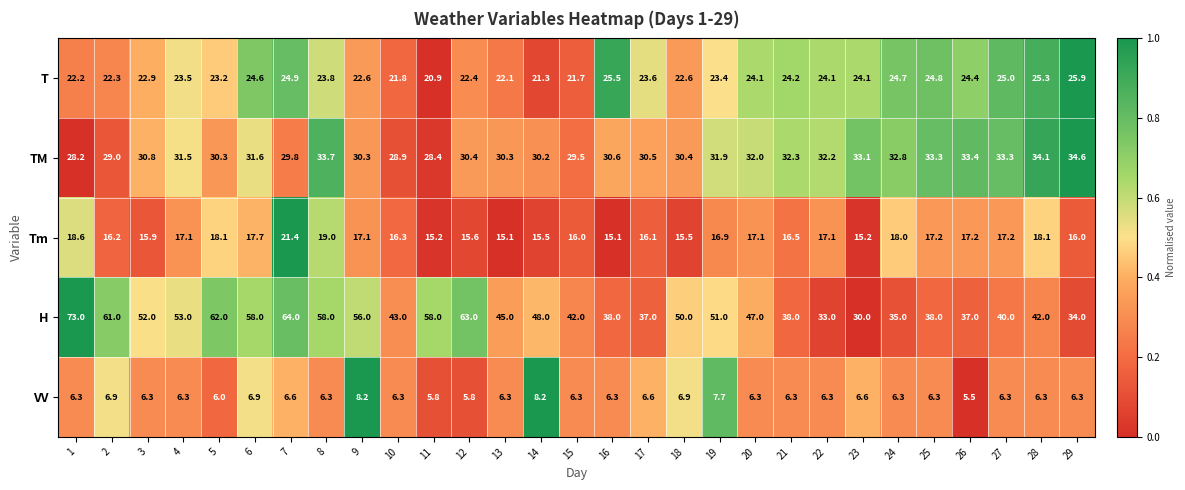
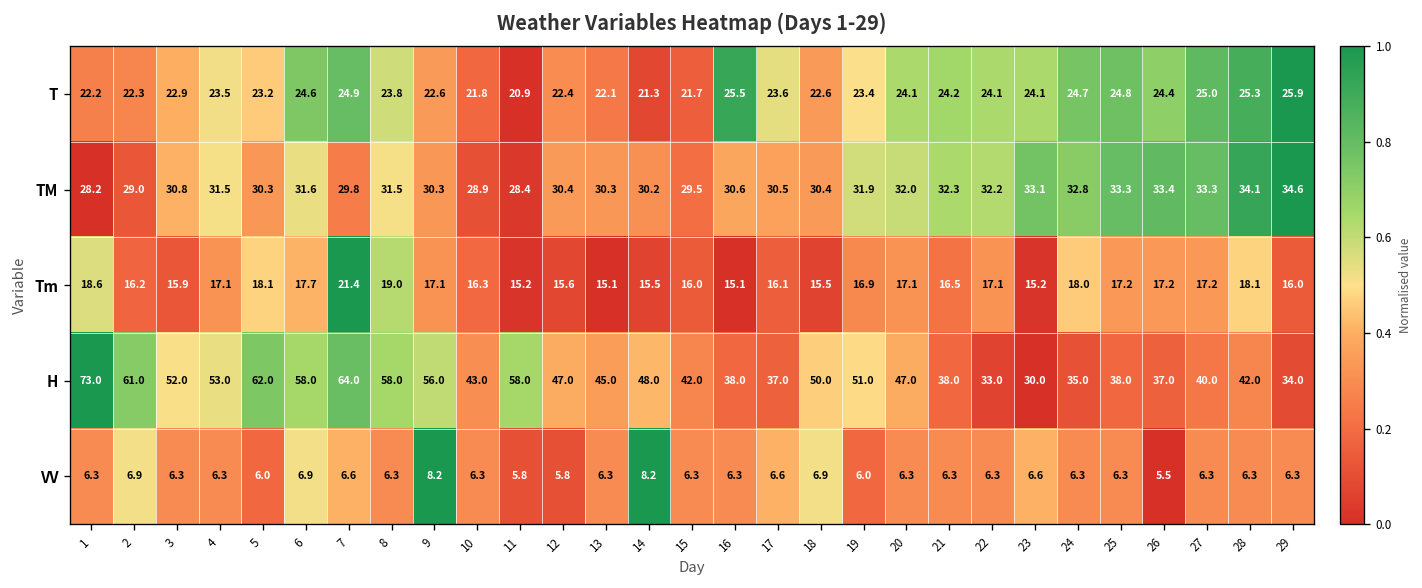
TM, 8: 33.7 -> 31.5
H, 12: 63.0 -> 47.0
VV, 19: 7.7 -> 6.0
